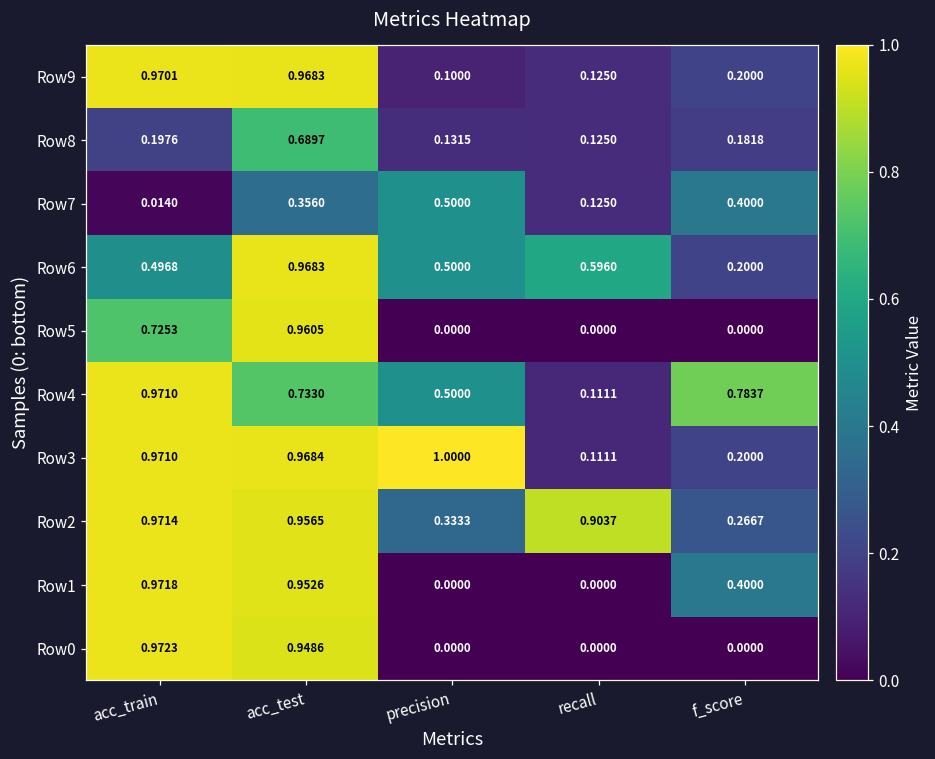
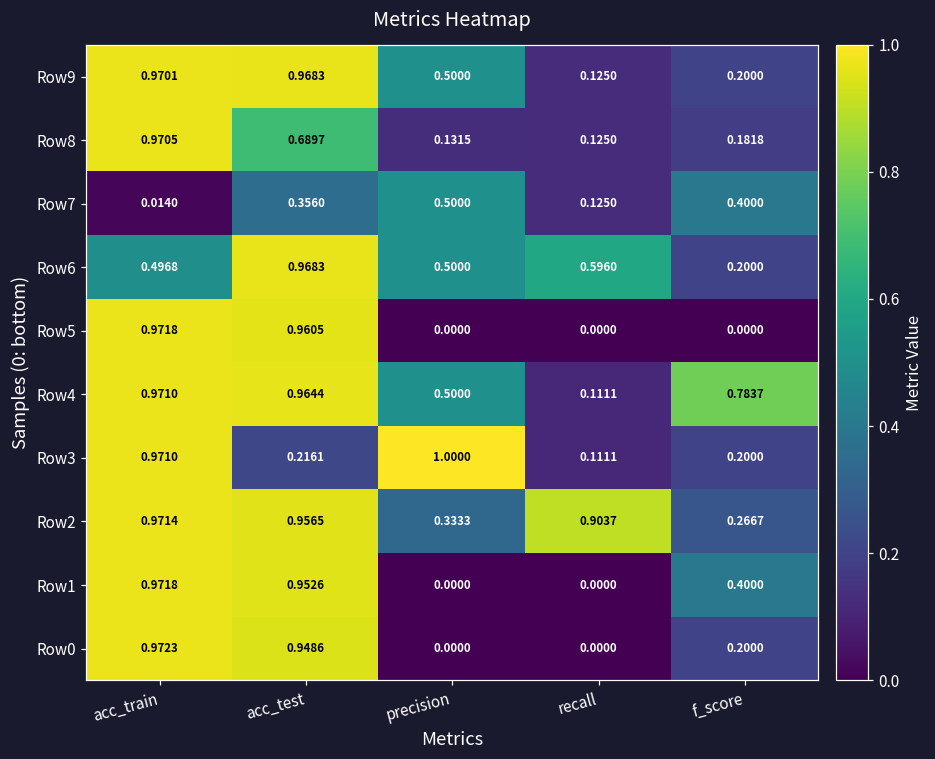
Row9, precision: 0.1000 -> 0.5000
Row8, acc_train: 0.1976 -> 0.9705
Row5, acc_train: 0.7253 -> 0.9718
Row4, acc_test: 0.7330 -> 0.9644
Row3, acc_test: 0.9684 -> 0.2161
Row0, f_score: 0.0000 -> 0.2000
